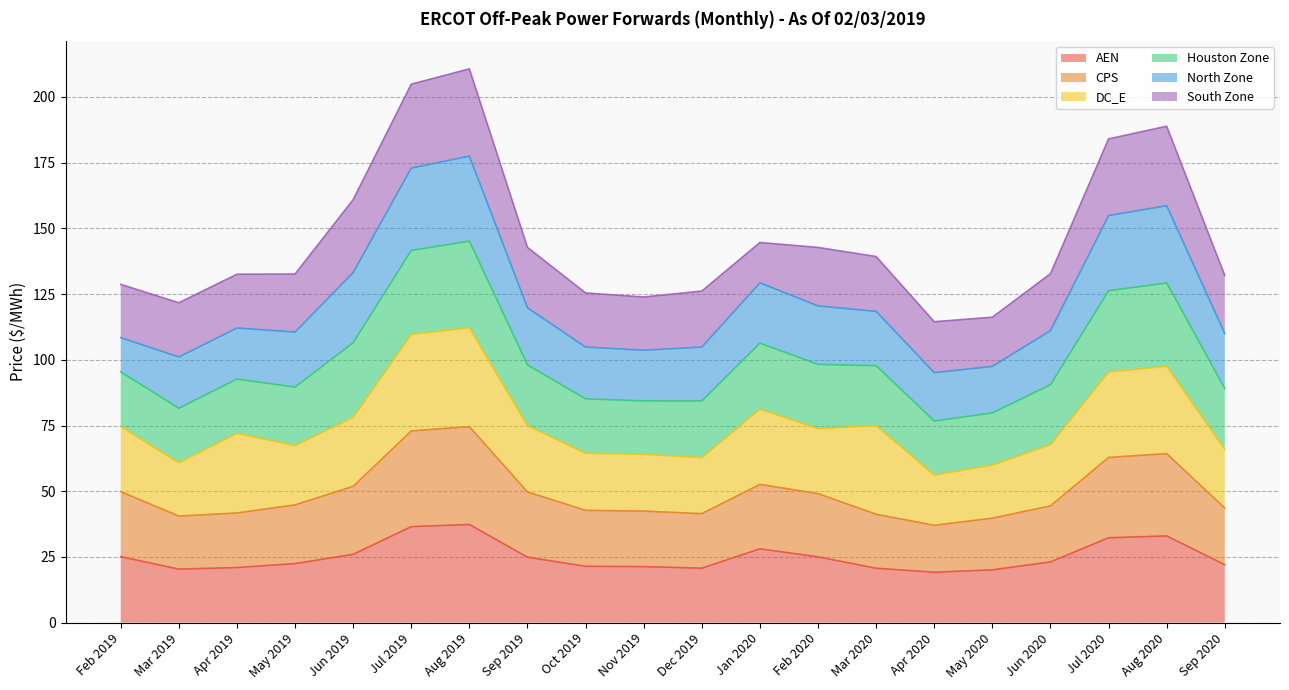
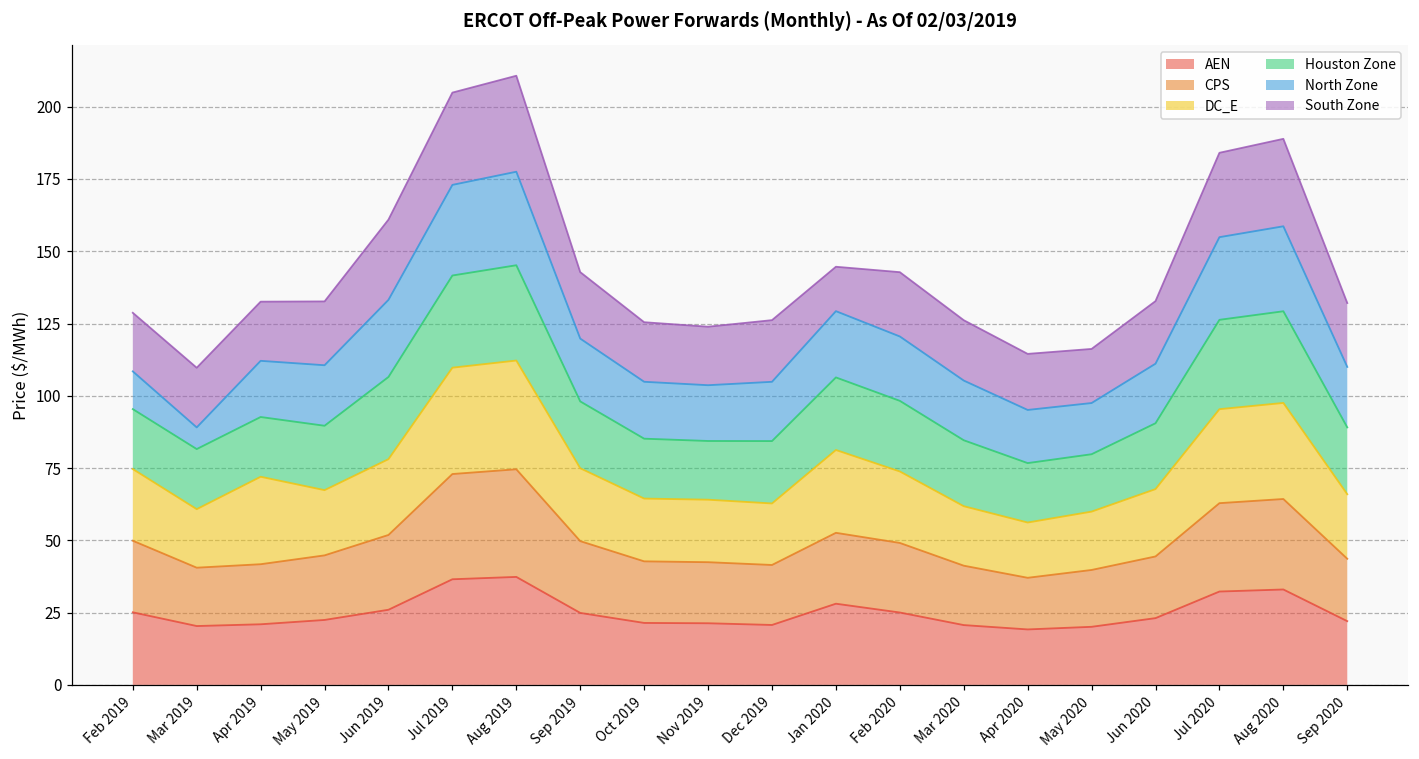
North Zone, Mar 2019: 20 -> 7
DC_E, Mar 2020: 34 -> 21
